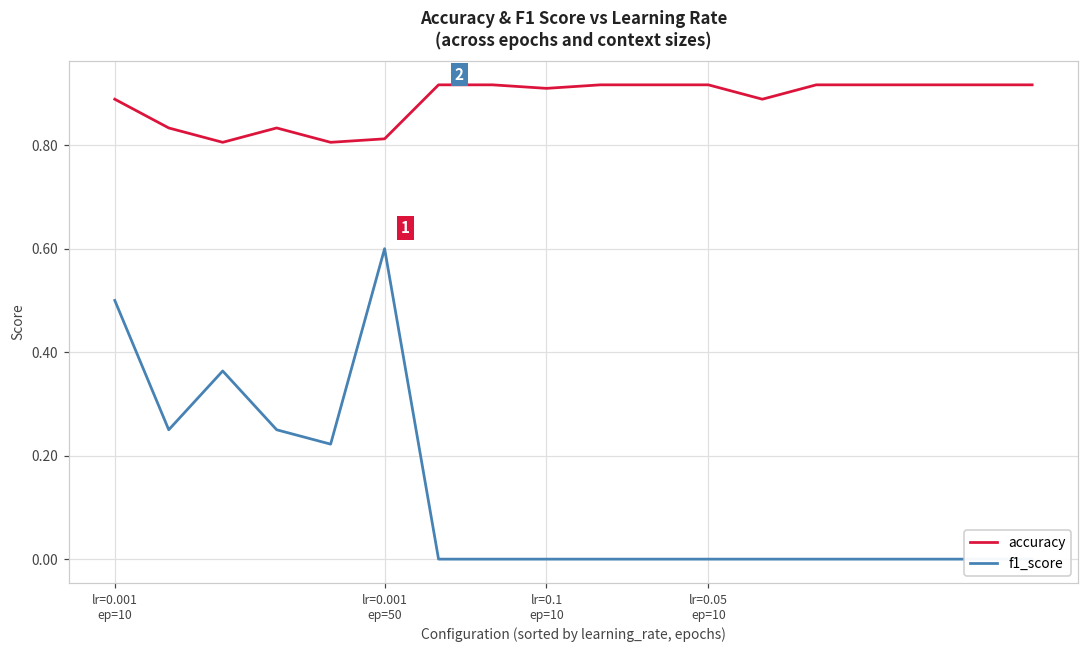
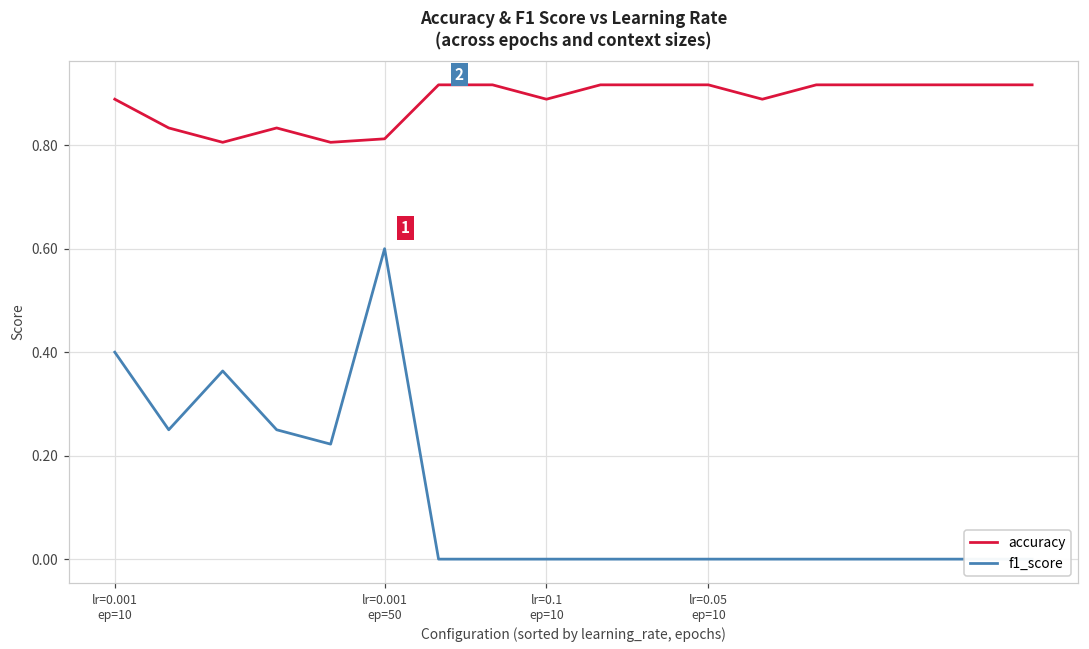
f1_score, lr=0.001 ep=10: 0.5 -> 0.4
accuracy, lr=0.1 ep=10: 0.91 -> 0.89
